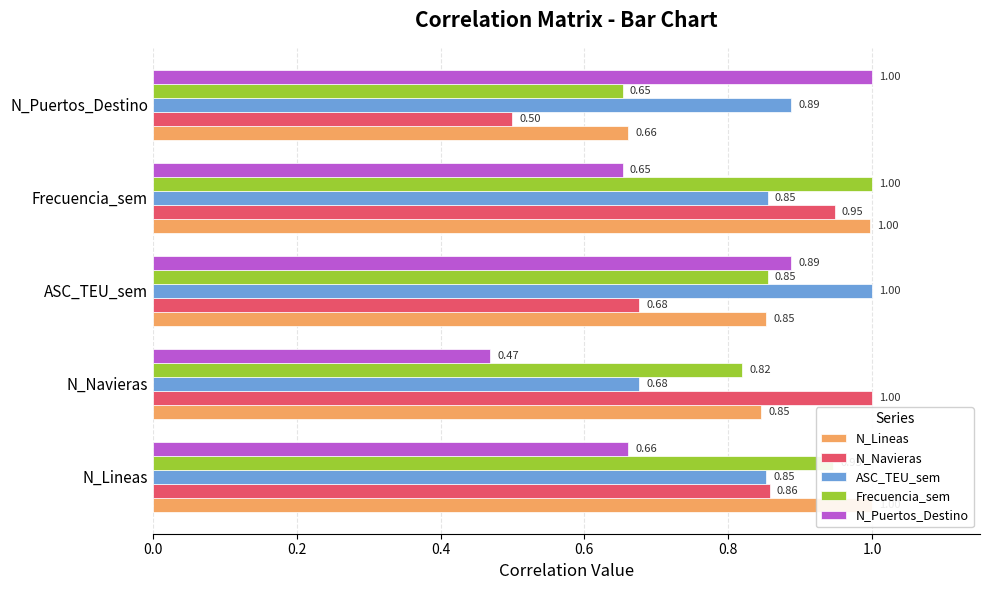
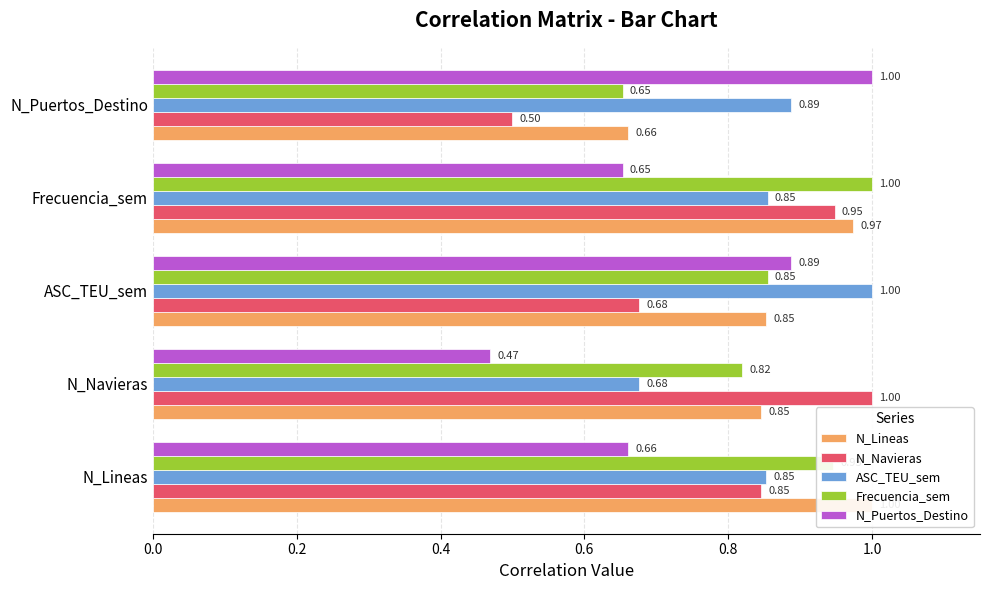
N_Lineas, Frecuencia_sem: 1.00 -> 0.97
N_Navieras, N_Lineas: 0.86 -> 0.85
